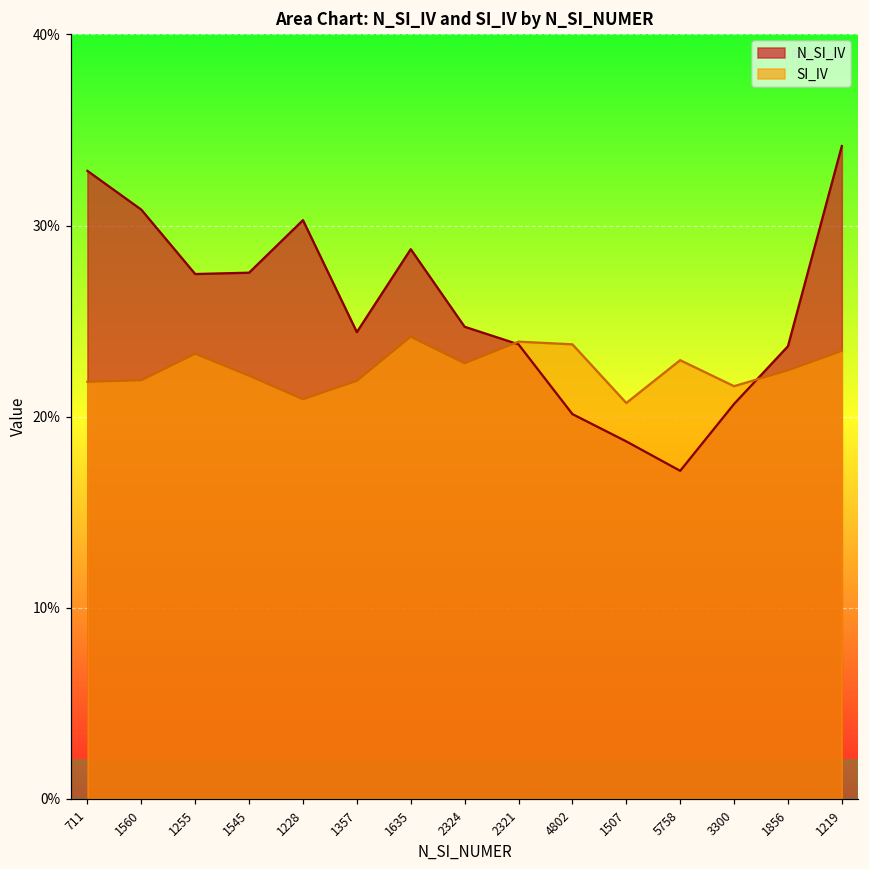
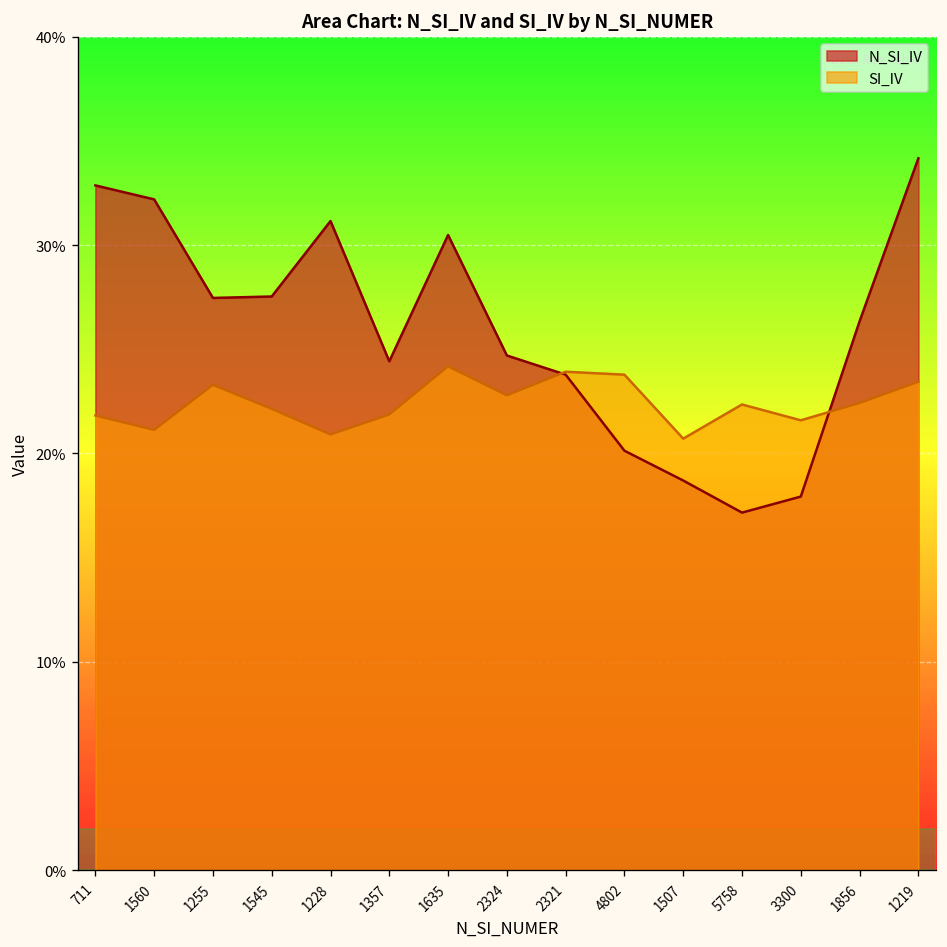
N_SI_IV, 1560: 30.8% -> 32.2%
SI_IV, 1560: 21.9% -> 21.1%
N_SI_IV, 1228: 30.3% -> 31.2%
N_SI_IV, 1635: 28.8% -> 30.5%
SI_IV, 5758: 23.0% -> 22.4%
N_SI_IV, 3300: 20.7% -> 17.9%
N_SI_IV, 1856: 23.7% -> 26.3%
